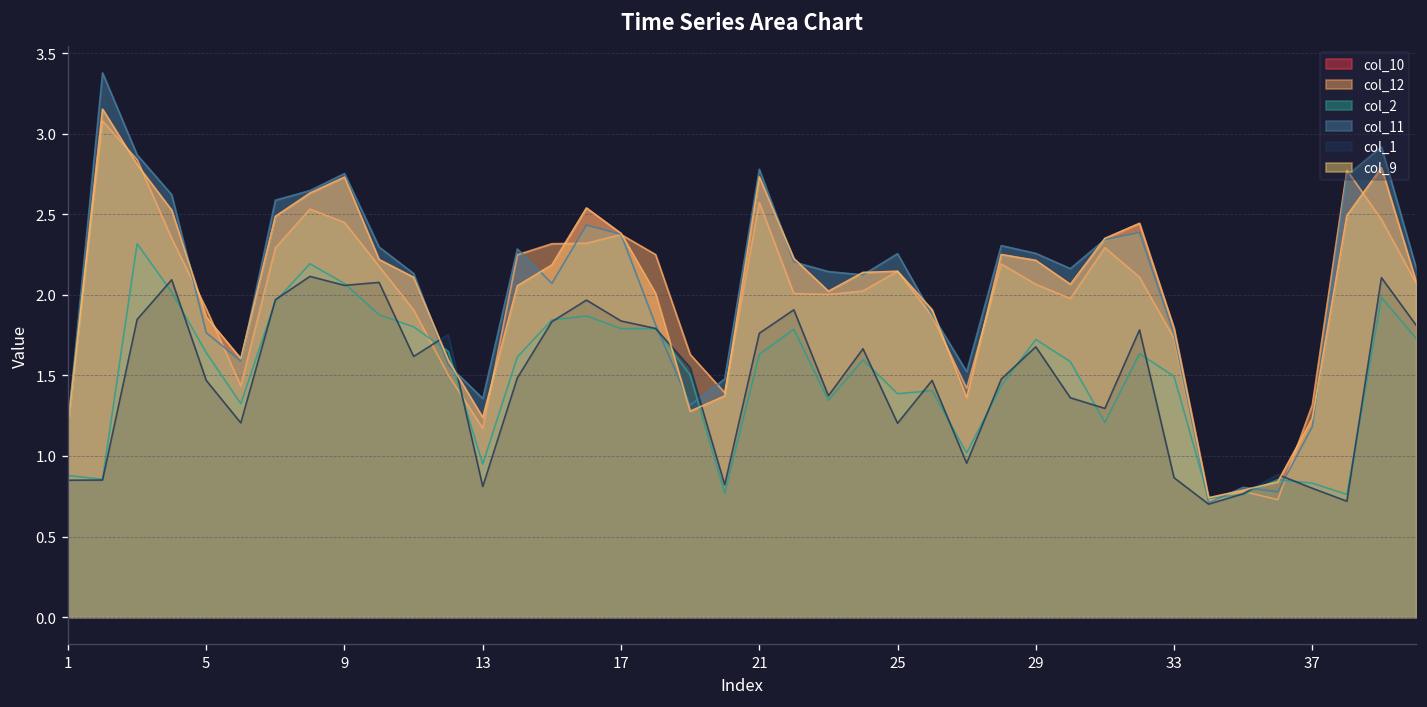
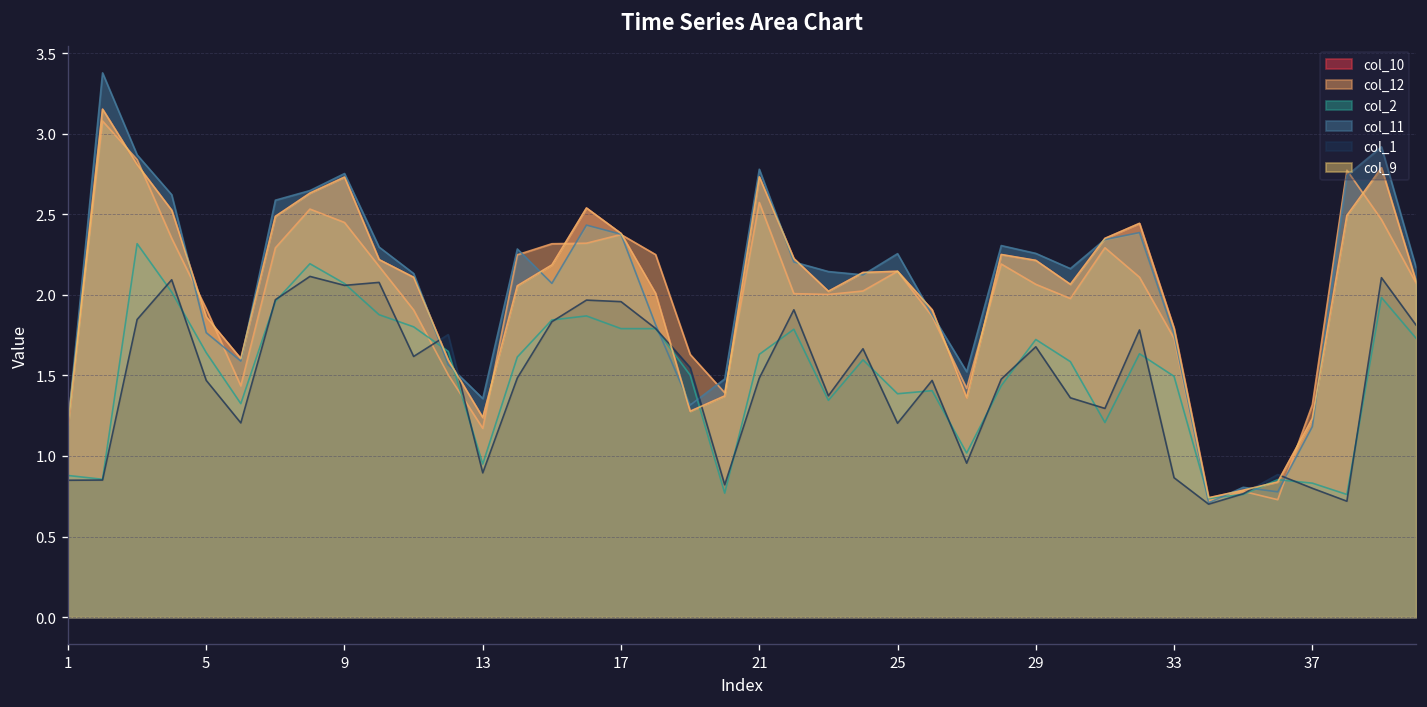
col_1, 13: 0.81 -> 0.90
col_1, 17: 1.84 -> 1.96
col_1, 21: 1.76 -> 1.48
